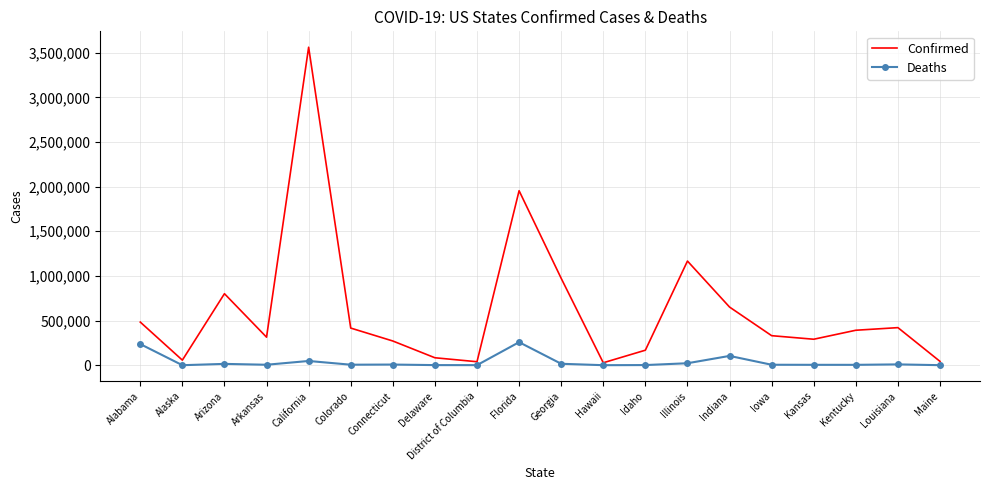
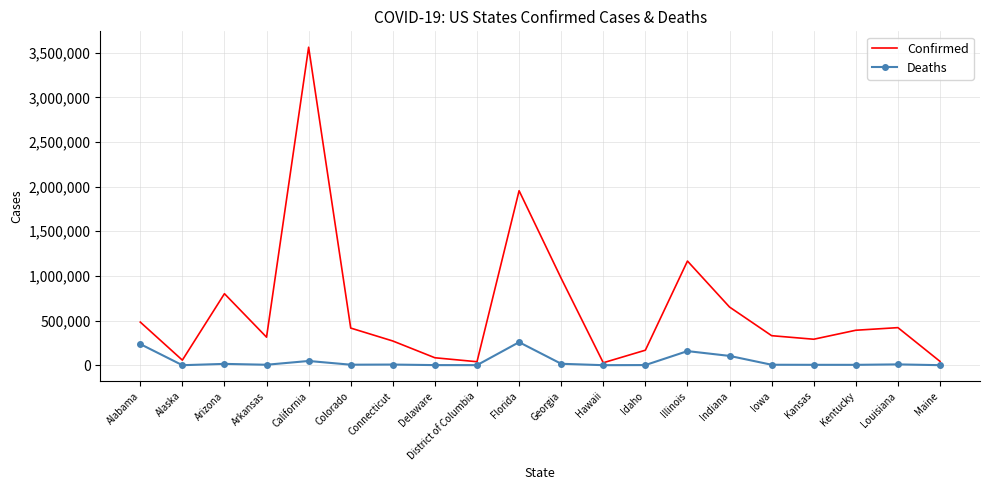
Deaths, Illinois: 0 -> 200,000
